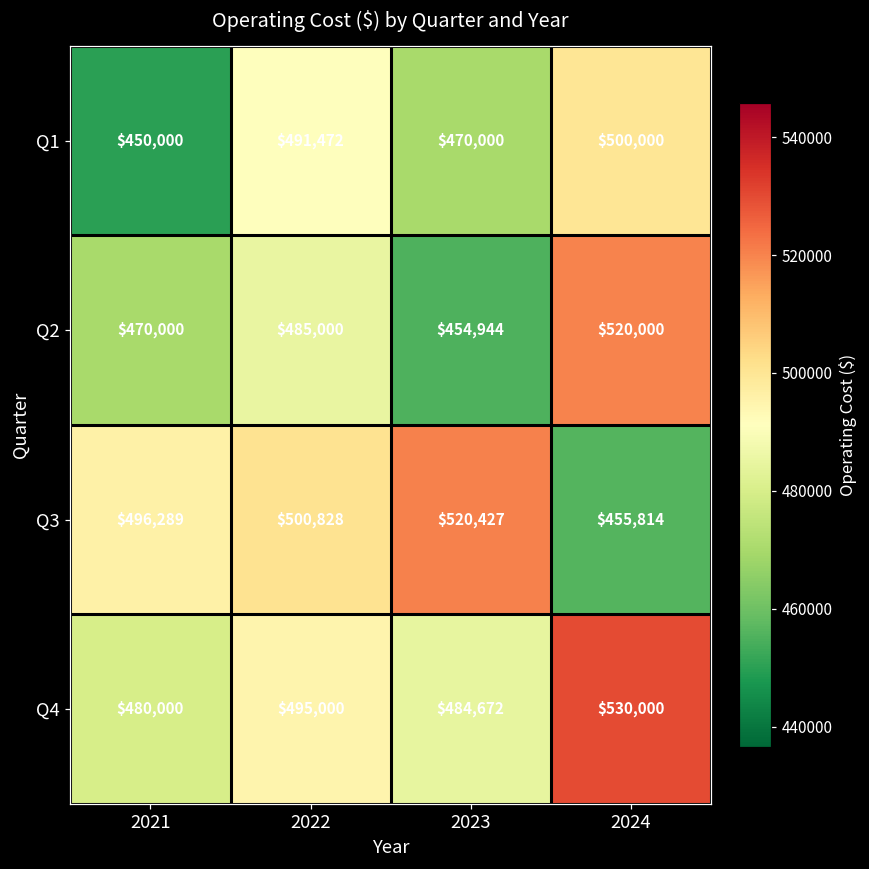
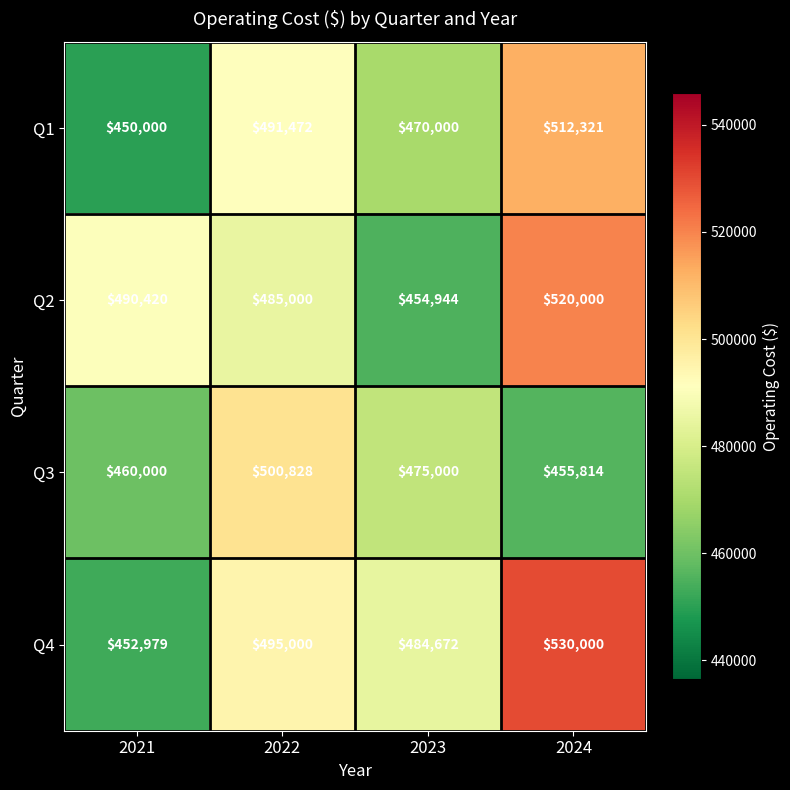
Q1, 2024: $500,000 -> $512,321
Q2, 2021: $470,000 -> $490,420
Q3, 2021: $496,289 -> $460,000
Q3, 2023: $520,427 -> $475,000
Q4, 2021: $480,000 -> $452,979
